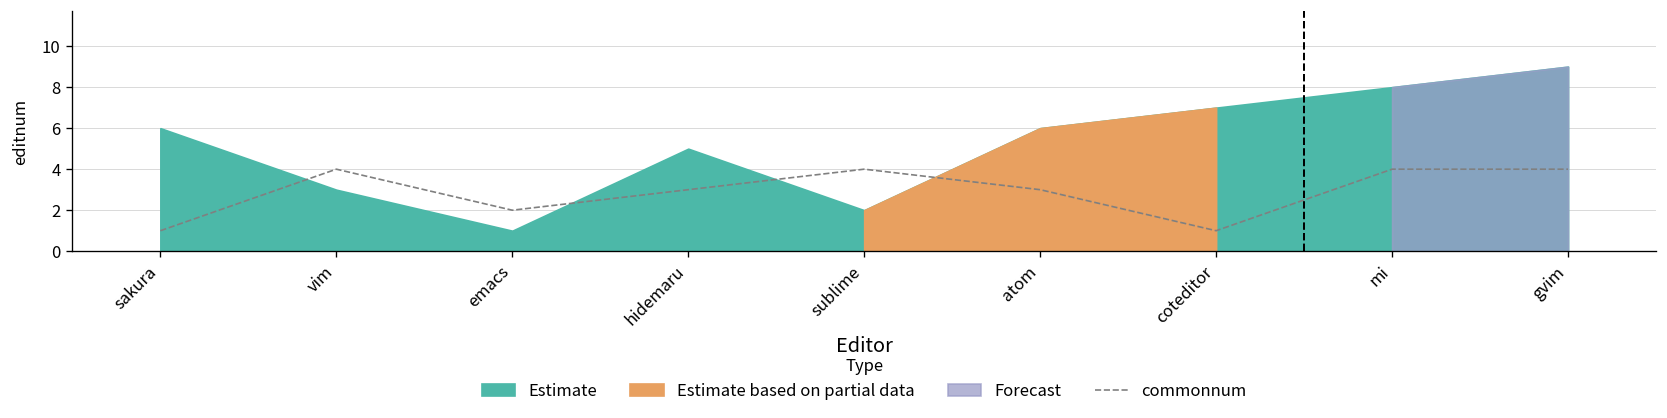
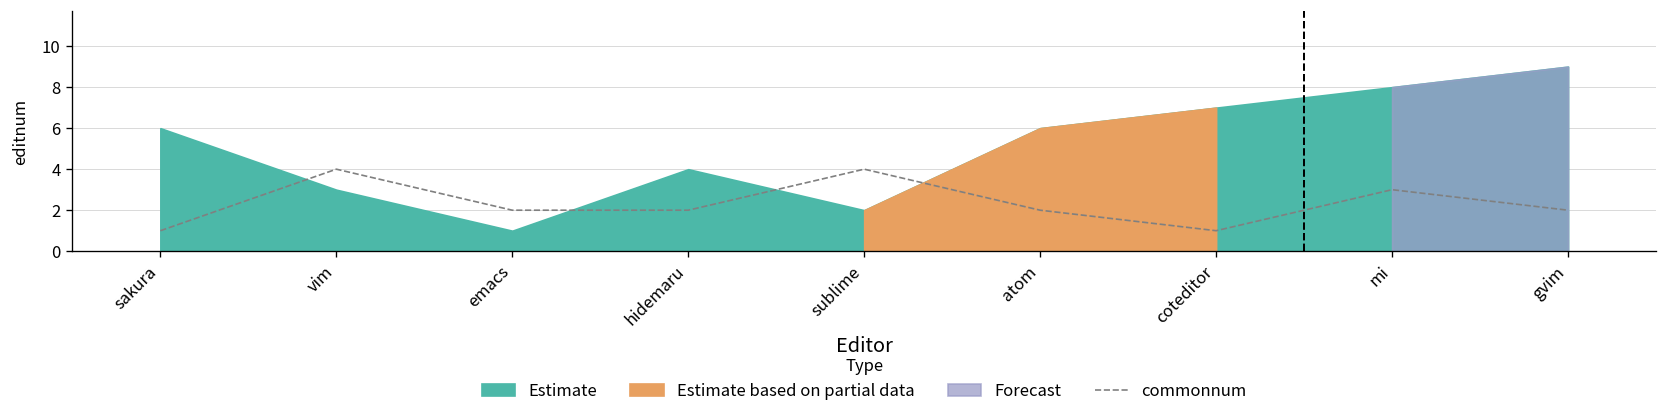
commonnum, hidemaru: 3 -> 2
Estimate, hidemaru: 5 -> 4
commonnum, atom: 3 -> 2
commonnum, mi: 4 -> 3
commonnum, gvim: 4 -> 2
